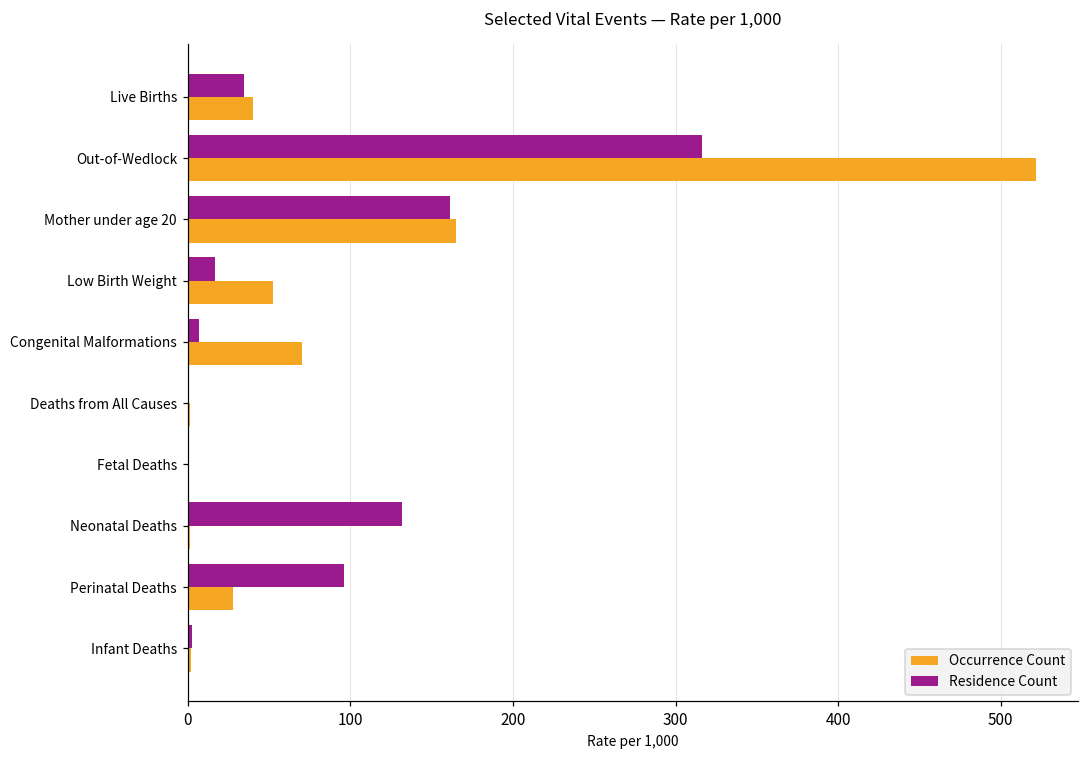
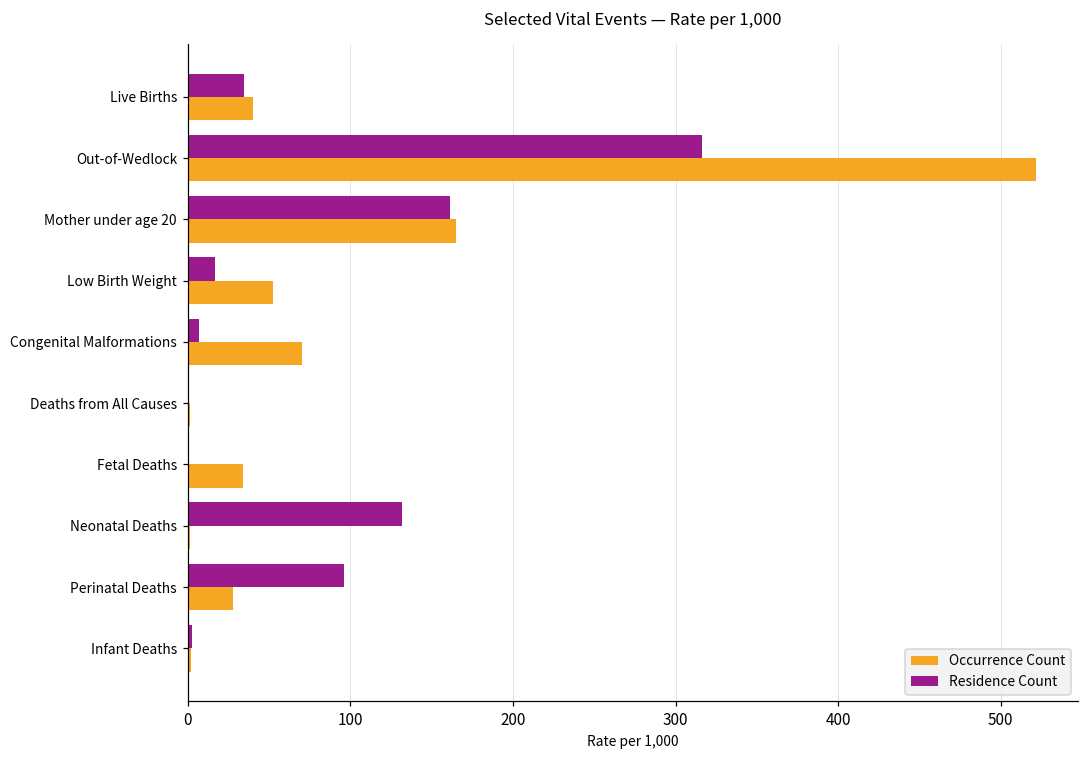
Occurrence Count, Fetal Deaths: 1 -> 34
